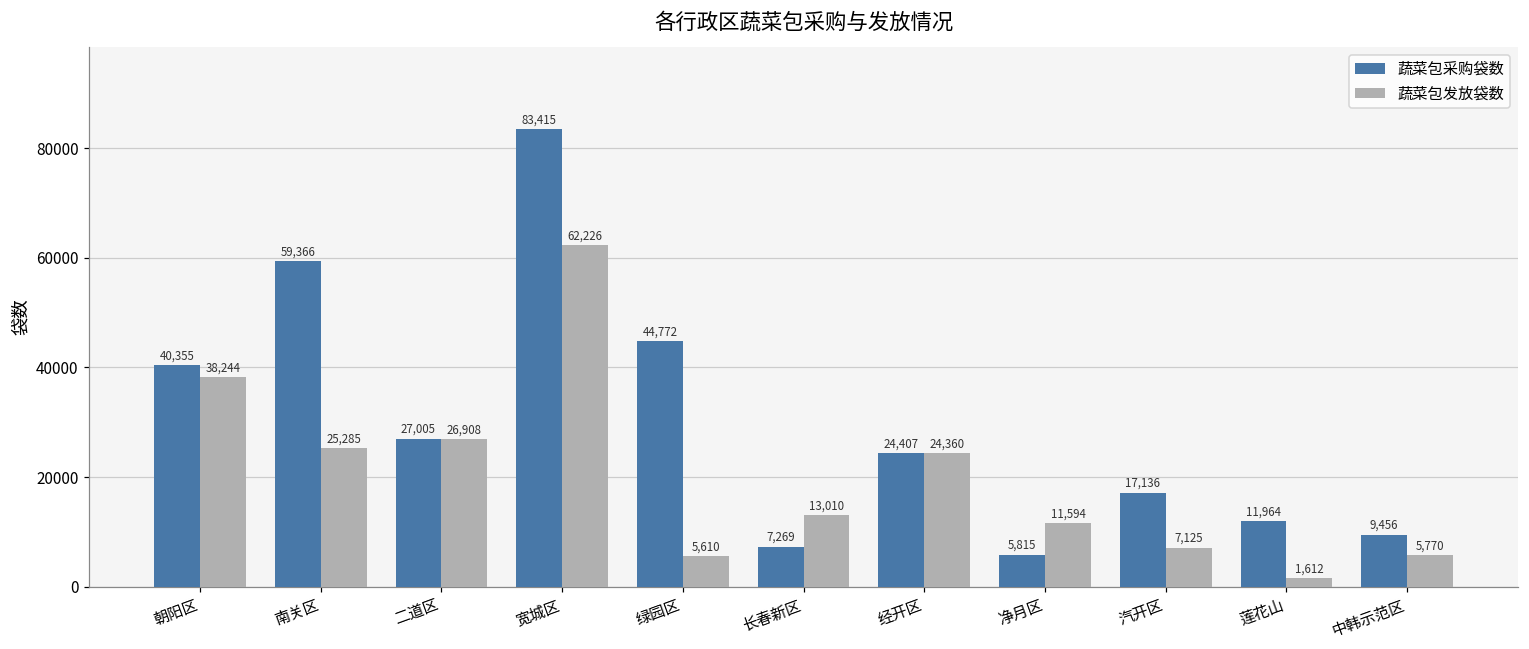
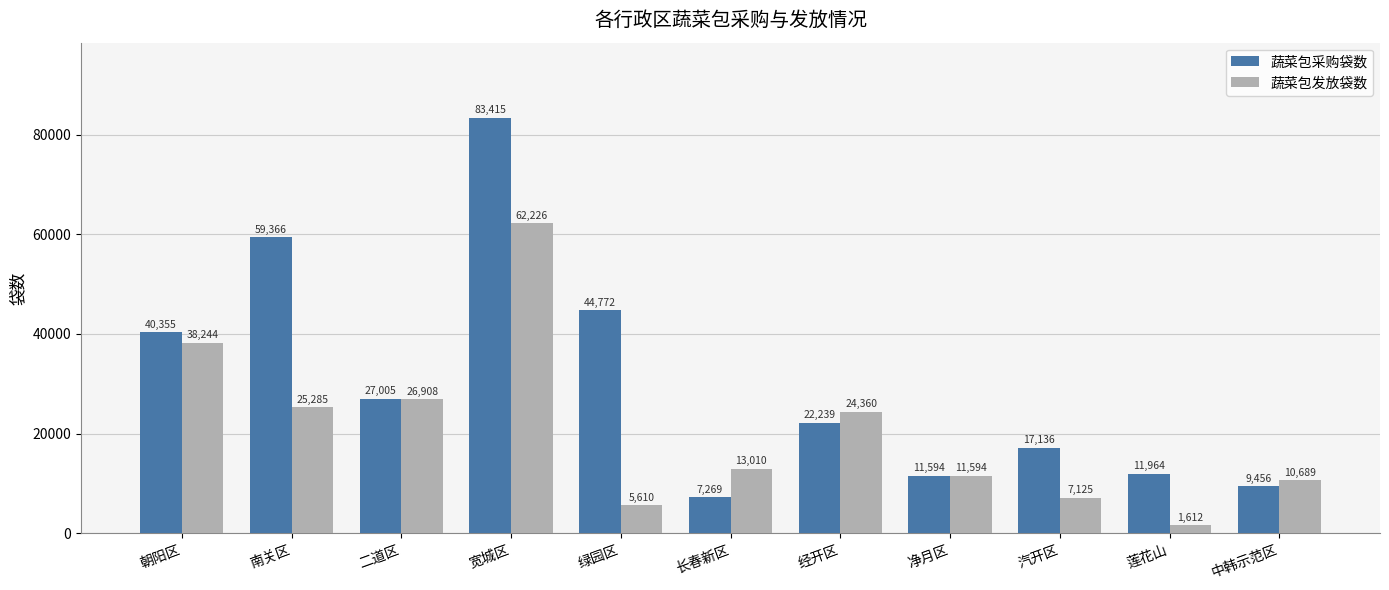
蔬菜包采购袋数, 经开区: 24,407 -> 22,239
蔬菜包采购袋数, 净月区: 5,815 -> 11,594
蔬菜包发放袋数, 中韩示范区: 5,770 -> 10,689
